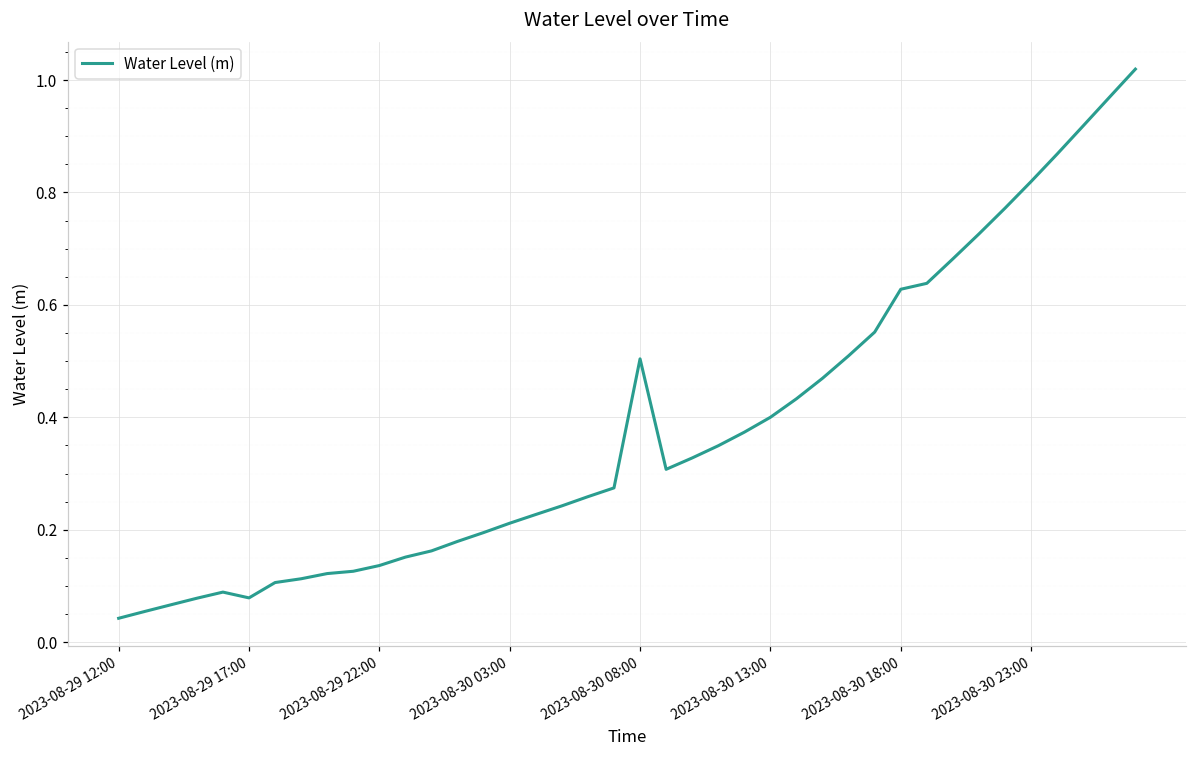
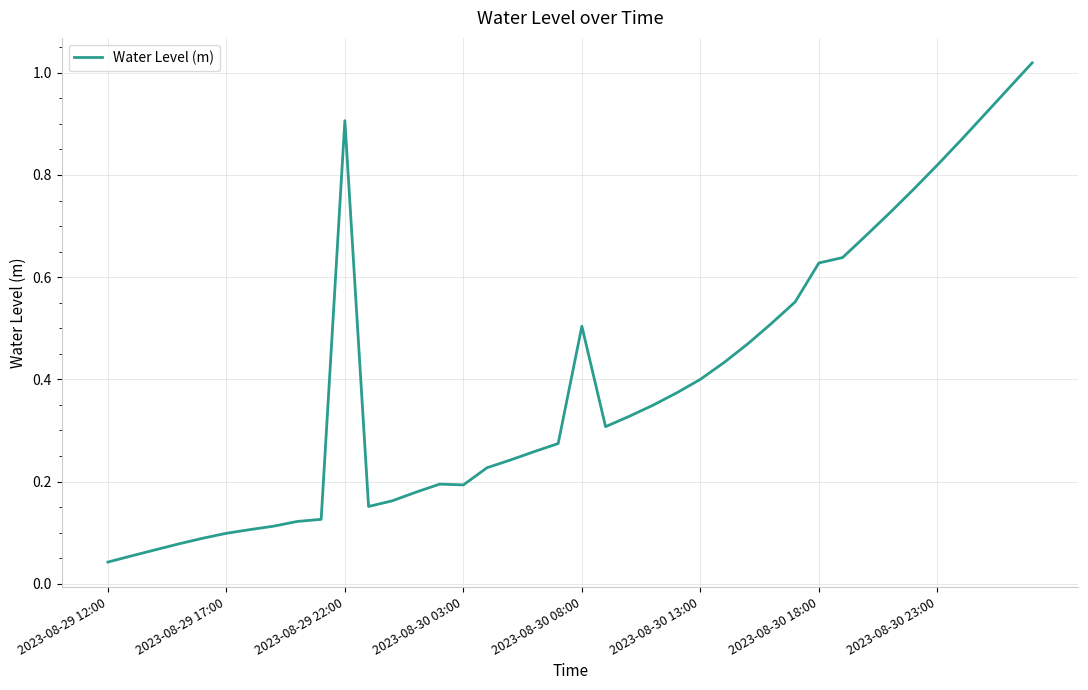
2023-08-29 17:00: 0.08 -> 0.10
2023-08-29 22:00: 0.14 -> 0.91
2023-08-30 03:00: 0.21 -> 0.19
